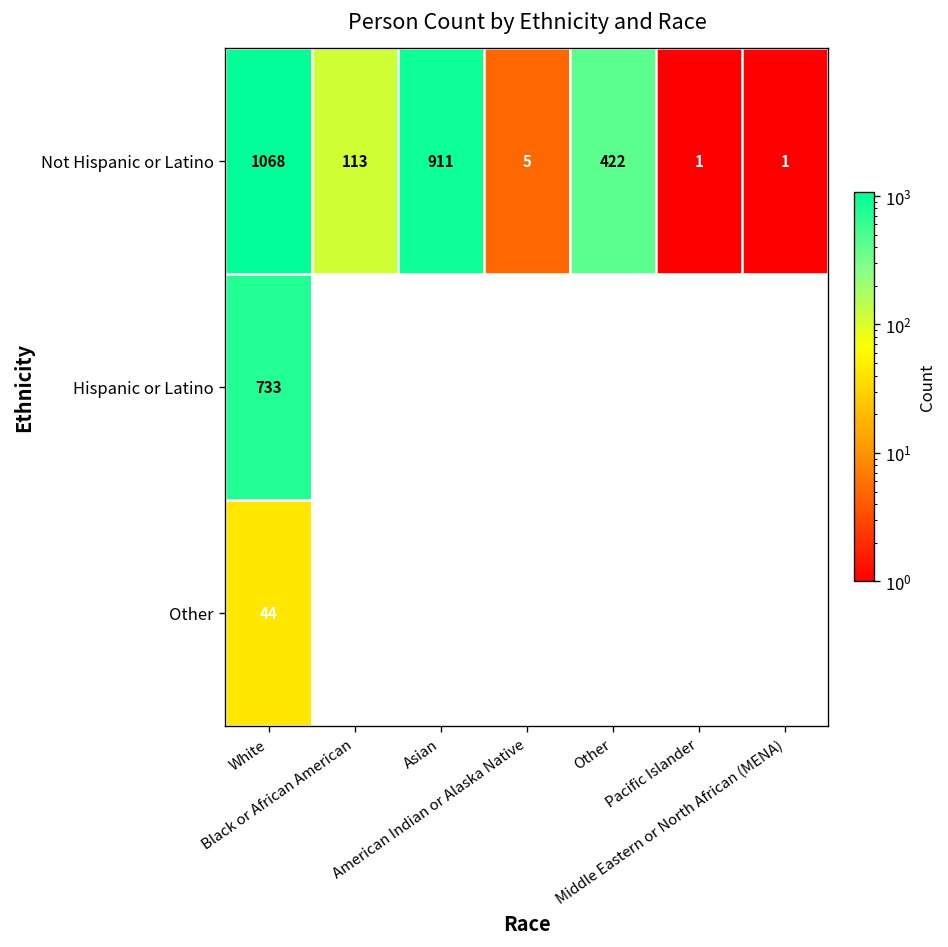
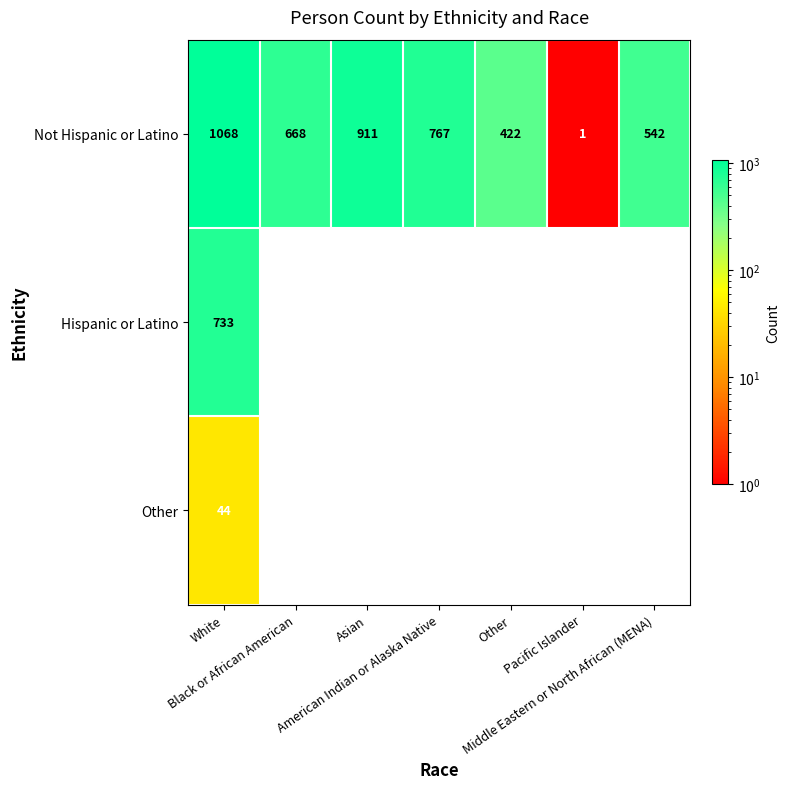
Not Hispanic or Latino, Black or African American: 113 -> 668
Not Hispanic or Latino, American Indian or Alaska Native: 5 -> 767
Not Hispanic or Latino, Middle Eastern or North African (MENA): 1 -> 542
